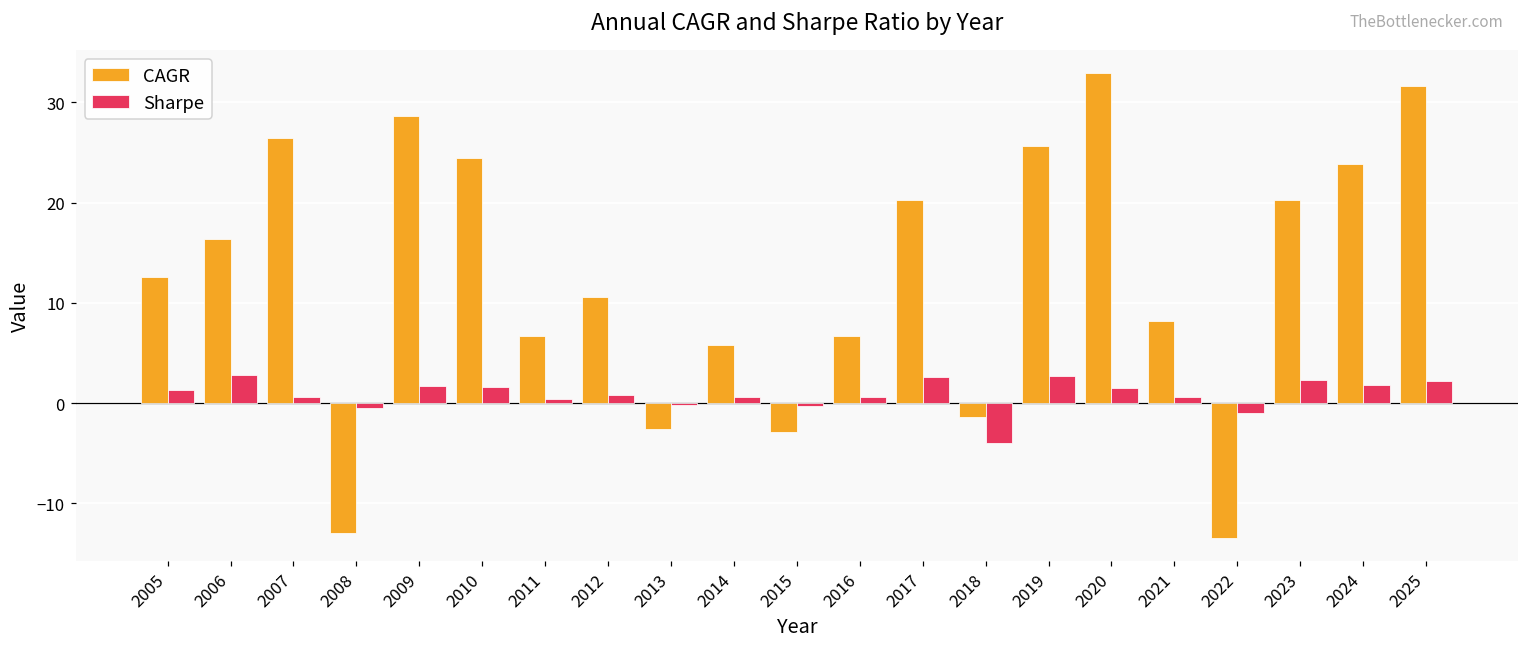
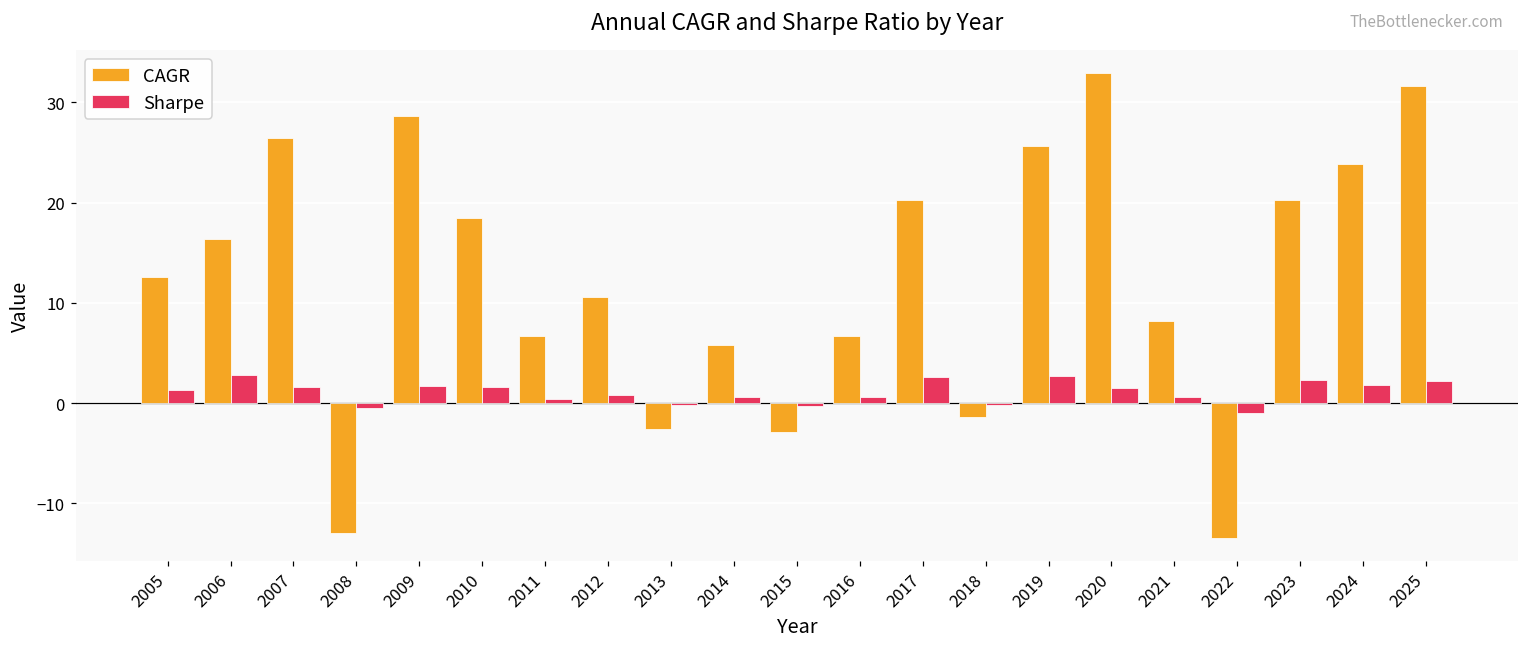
Sharpe, 2007: 1 -> 2
CAGR, 2010: 24 -> 18
Sharpe, 2018: -4 -> 0
